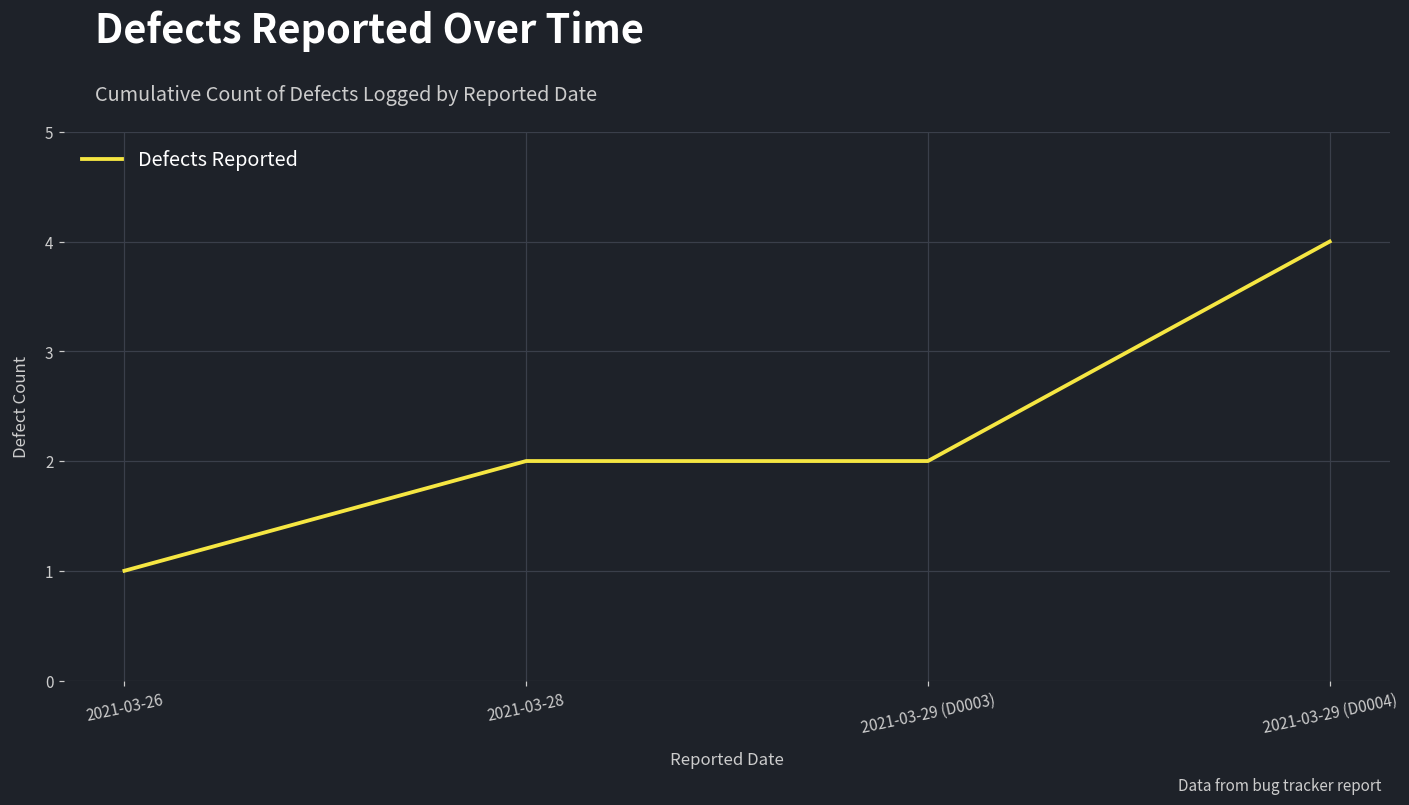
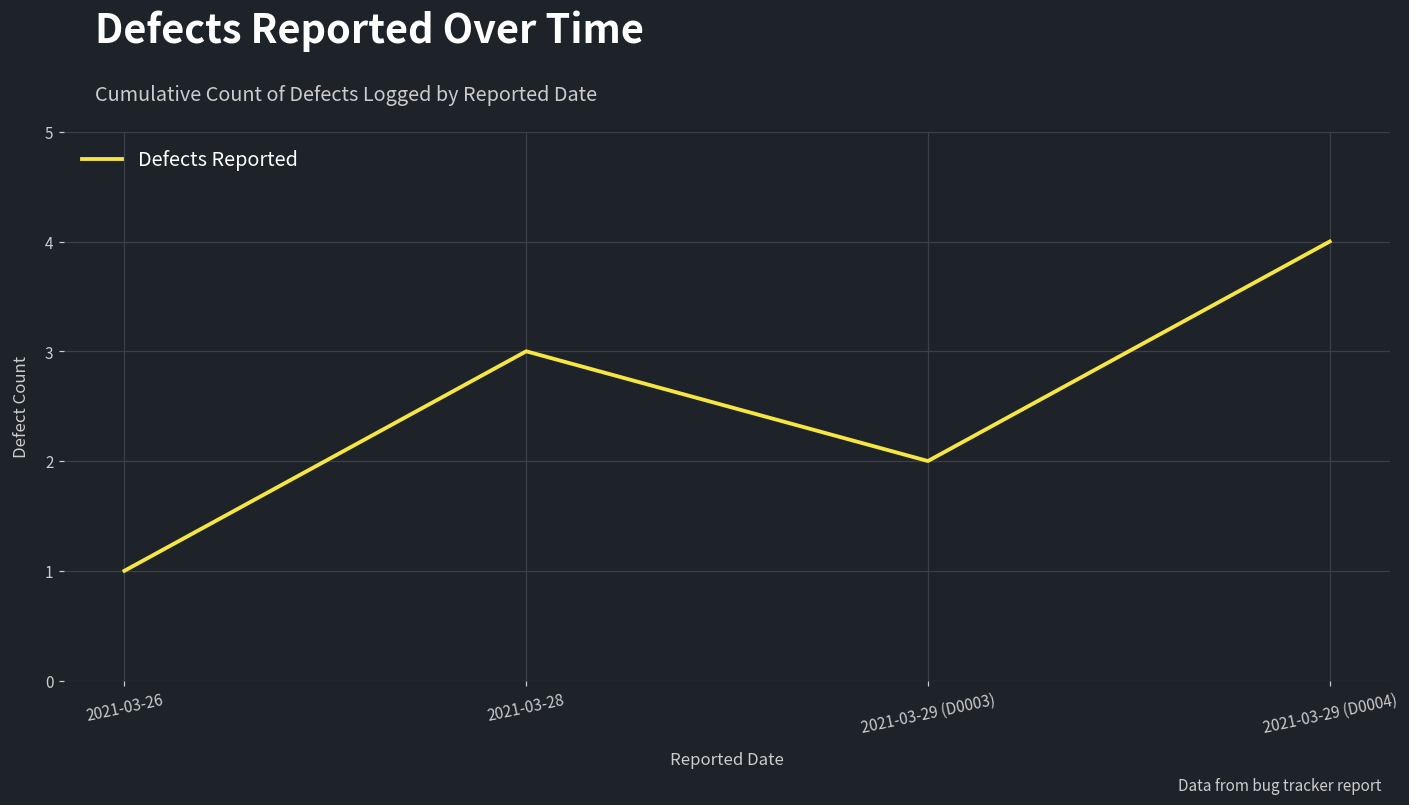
2021-03-28: 2 -> 3
